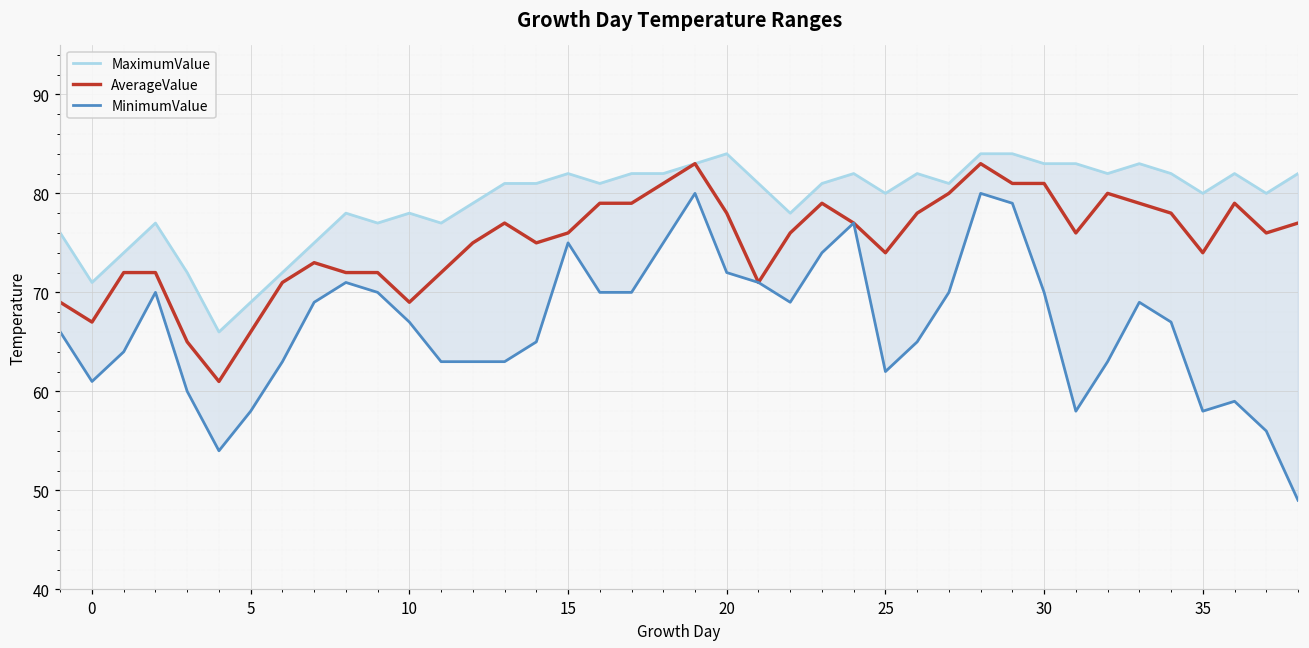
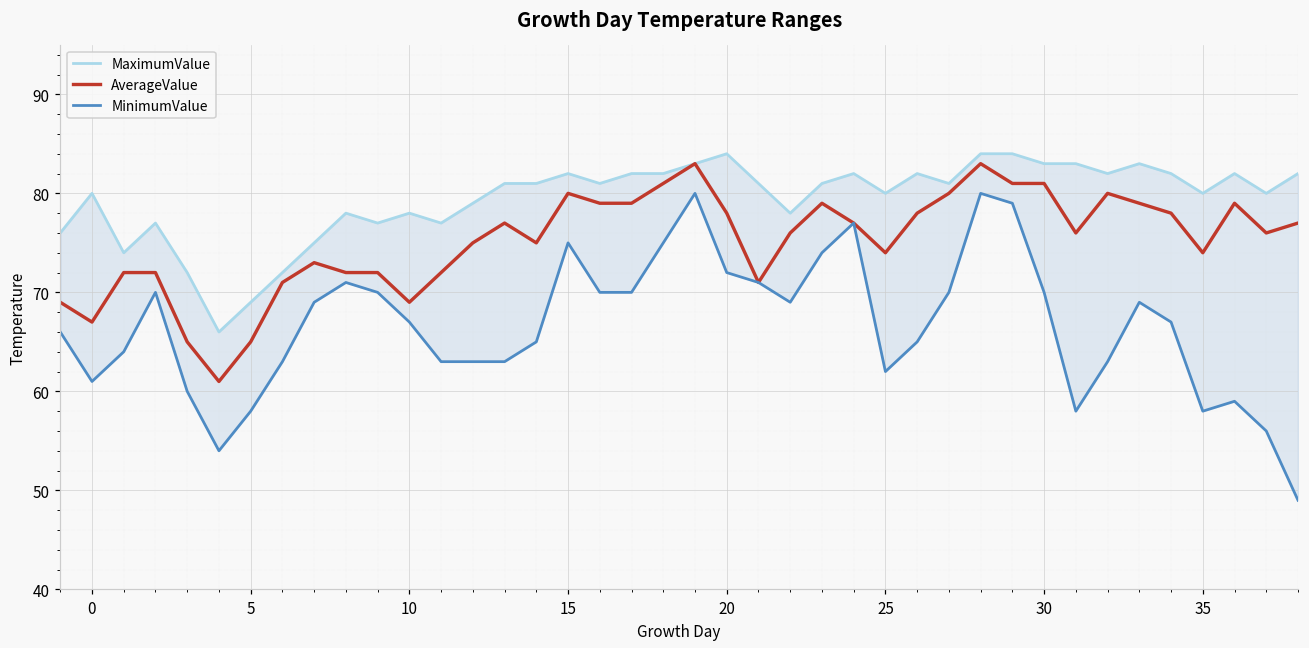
MaximumValue, 0: 71 -> 80
AverageValue, 5: 66 -> 65
AverageValue, 15: 76 -> 80
